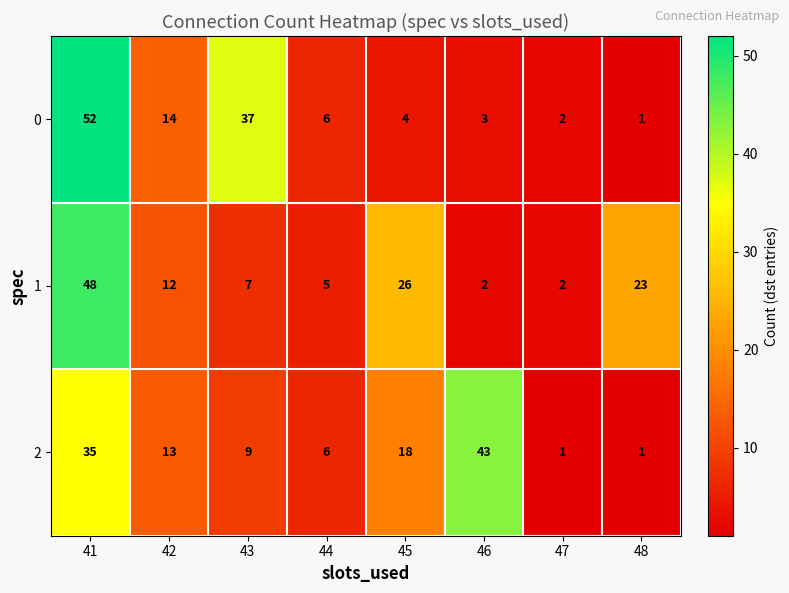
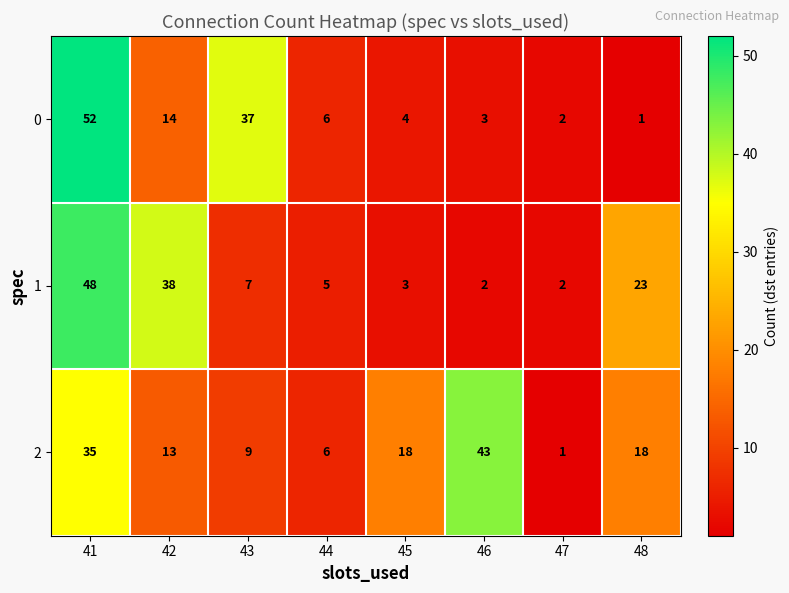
1, 42: 12 -> 38
1, 45: 26 -> 3
2, 48: 1 -> 18
